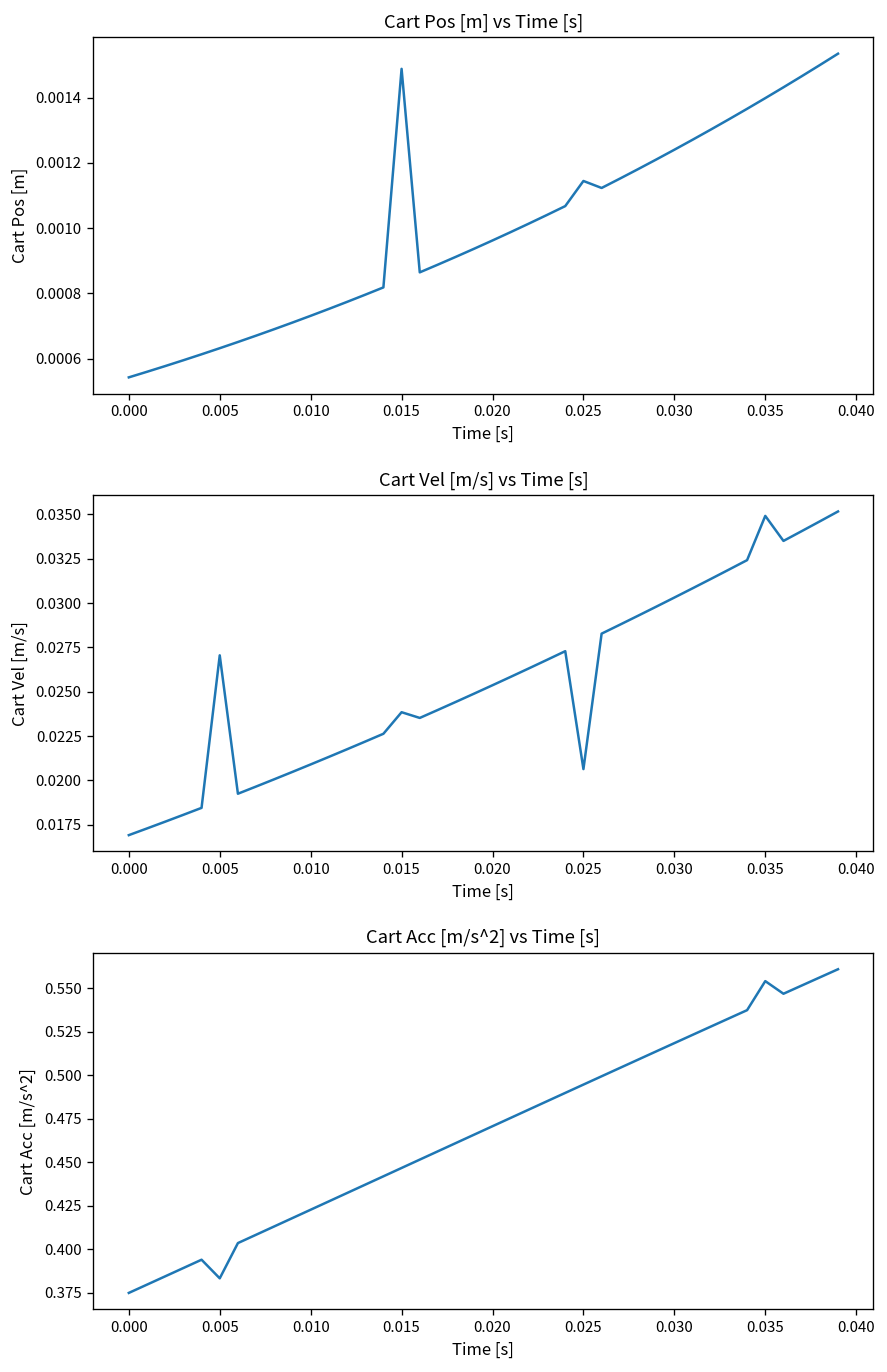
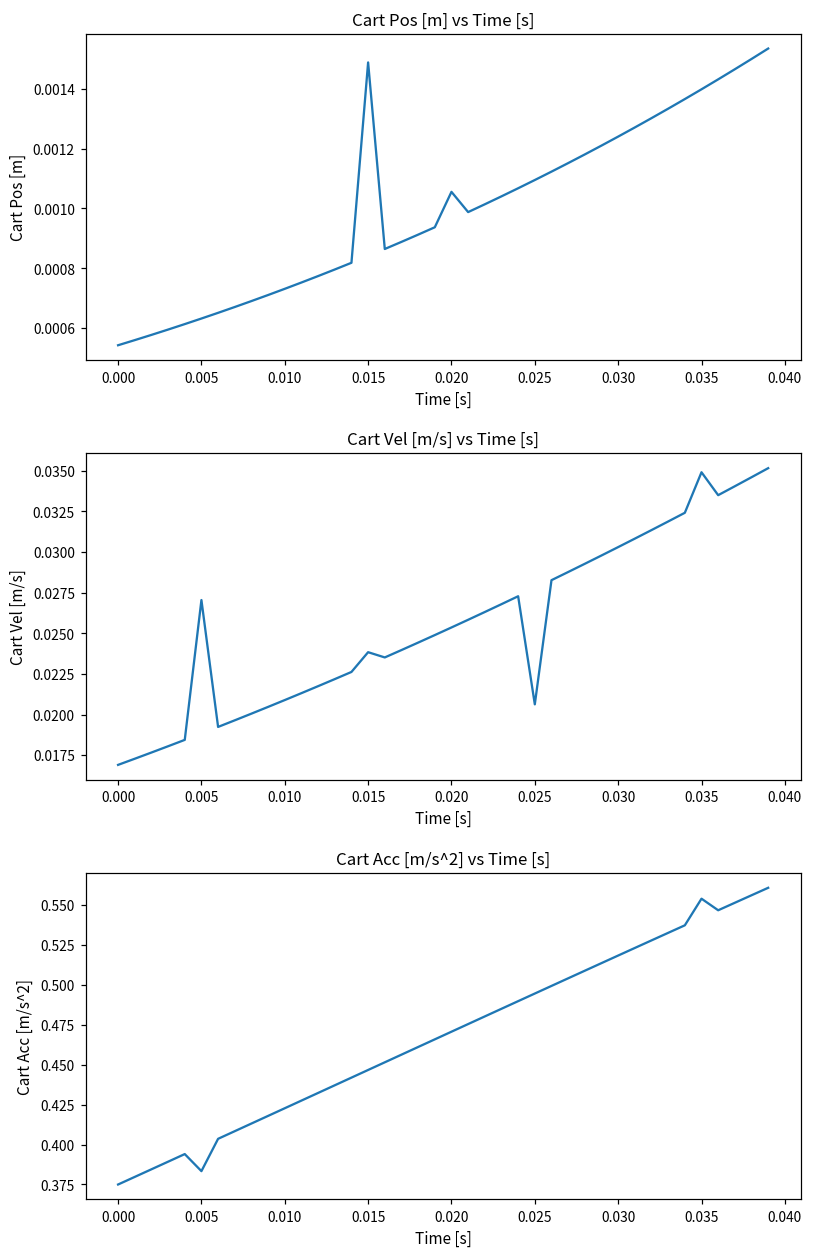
Cart Pos [m] vs Time [s], 0.020: 0.00096 -> 0.00106
Cart Pos [m] vs Time [s], 0.025: 0.00114 -> 0.00110
